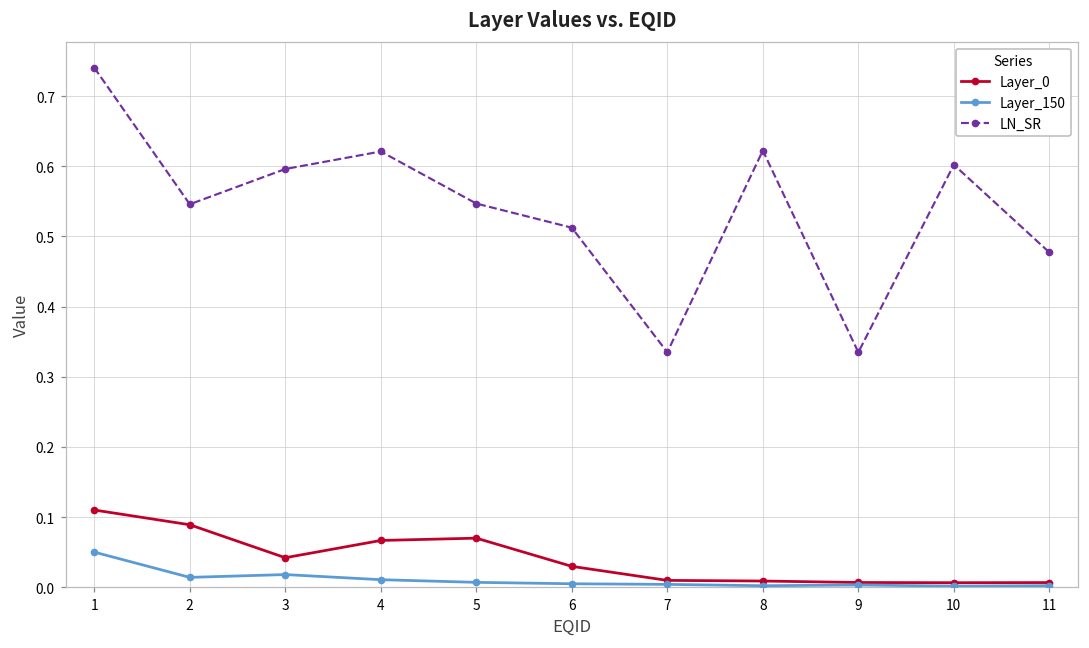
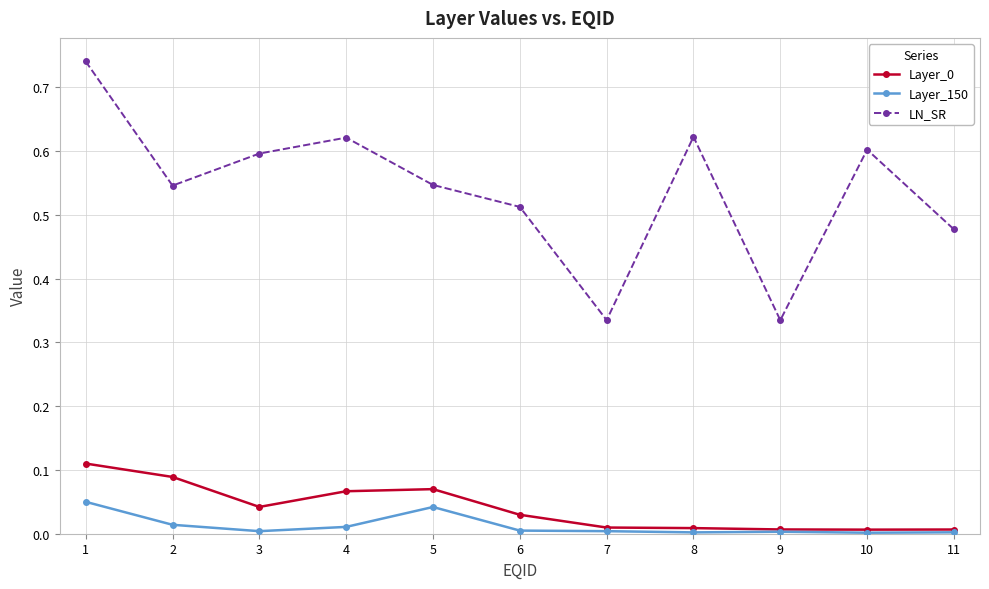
Layer_150, 3: 0.02 -> 0.00
Layer_150, 5: 0.01 -> 0.04
